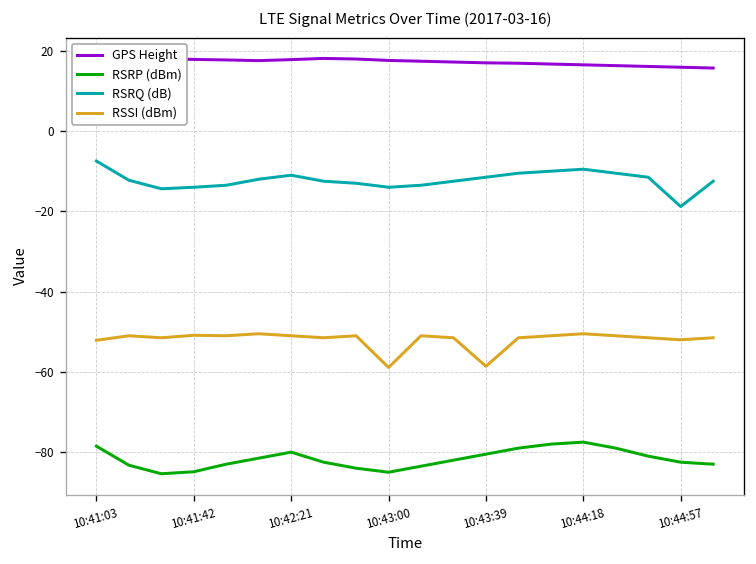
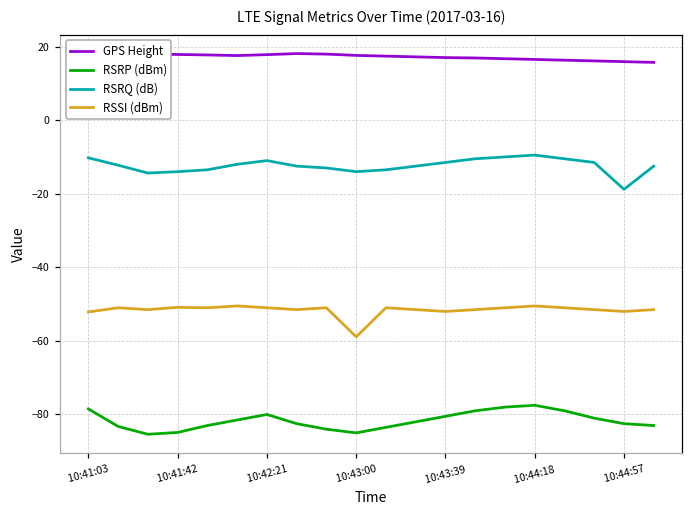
RSRQ (dB), 10:41:03: -7 -> -10
RSSI (dBm), 10:43:39: -59 -> -52
